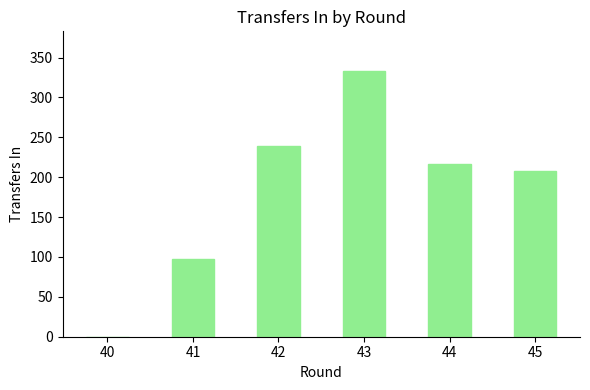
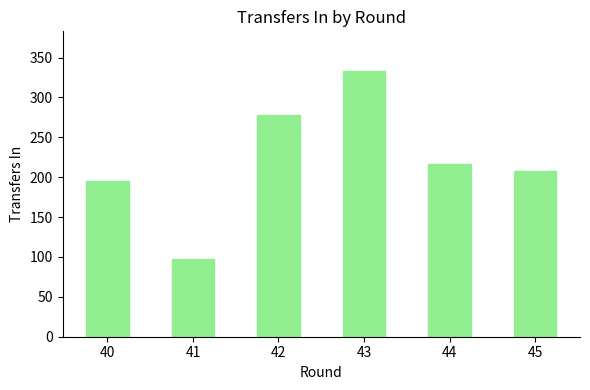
40: 0 -> 200
42: 240 -> 280
